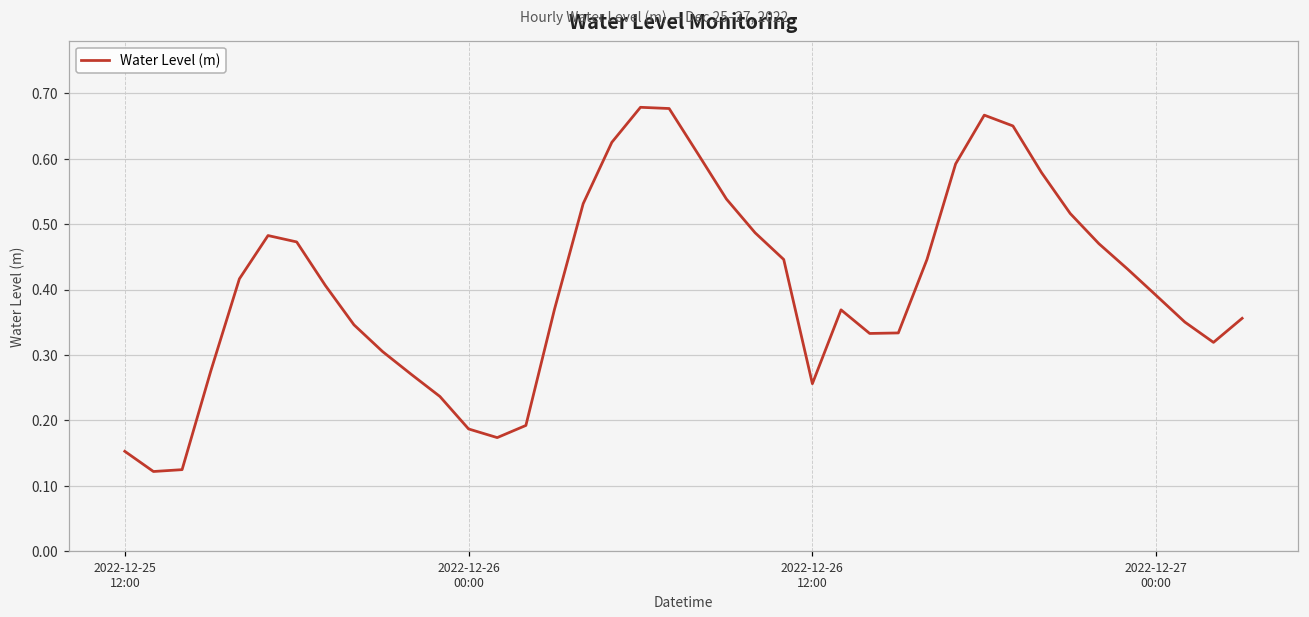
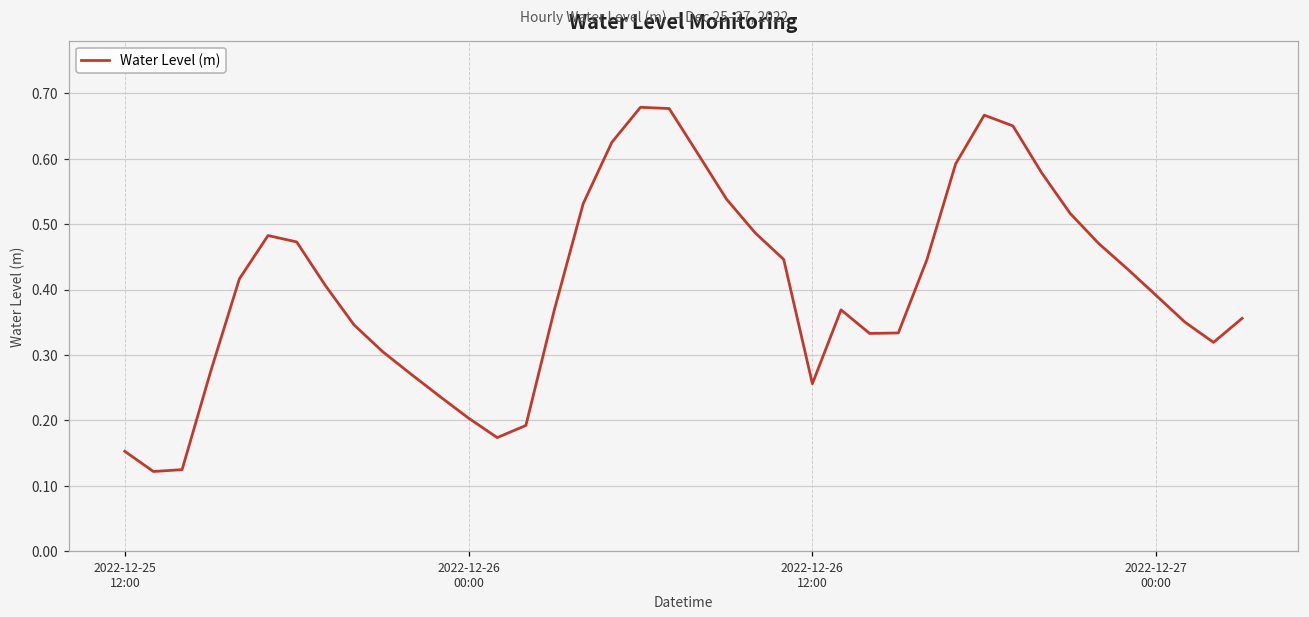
2022-12-26 00:00: 0.19 -> 0.20
